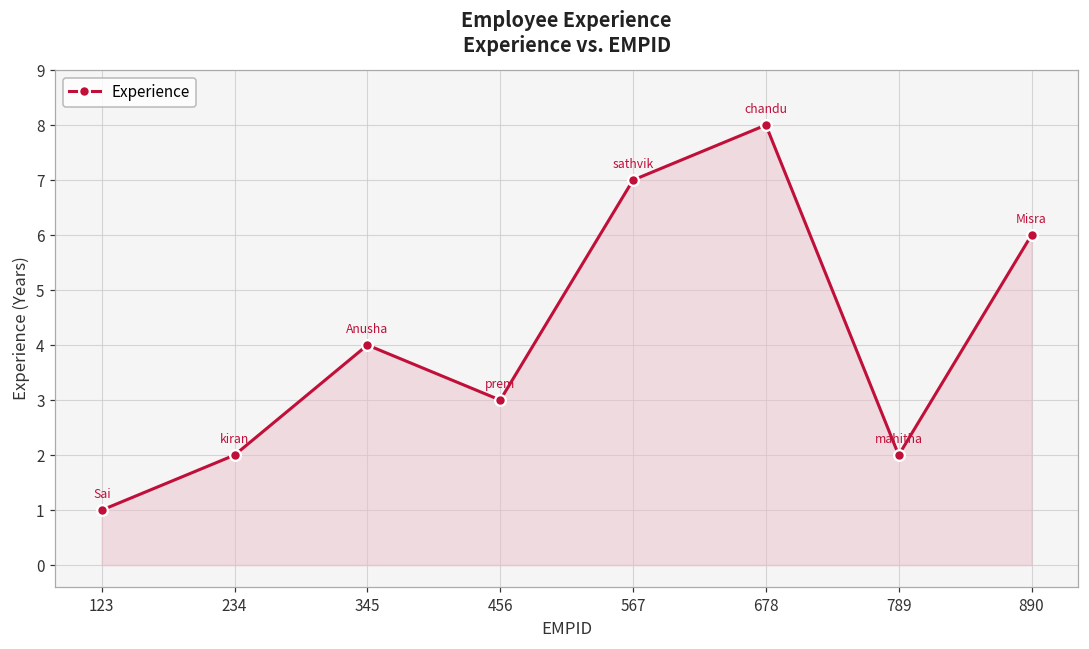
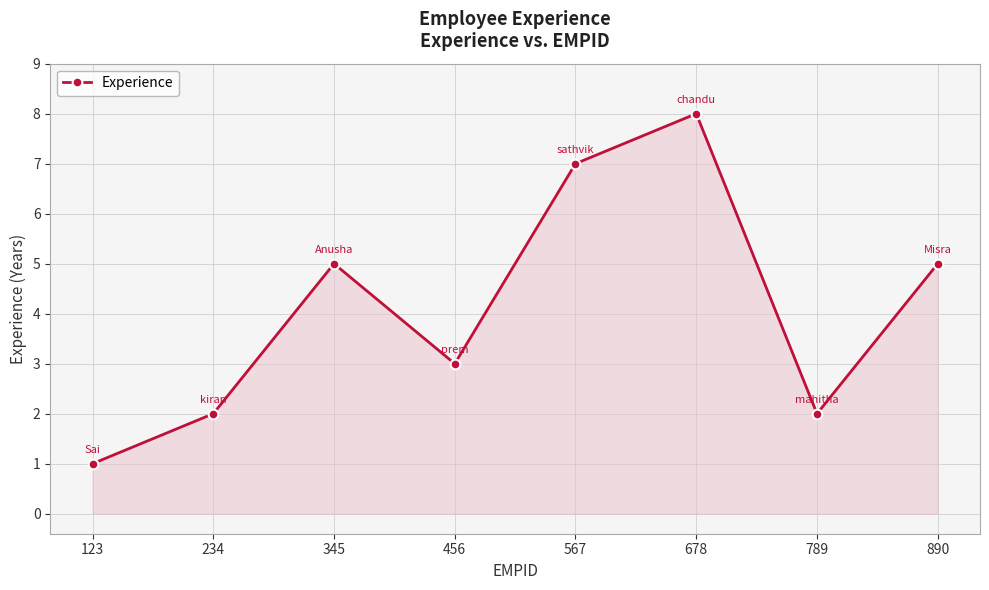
345: 4 -> 5
890: 6 -> 5
